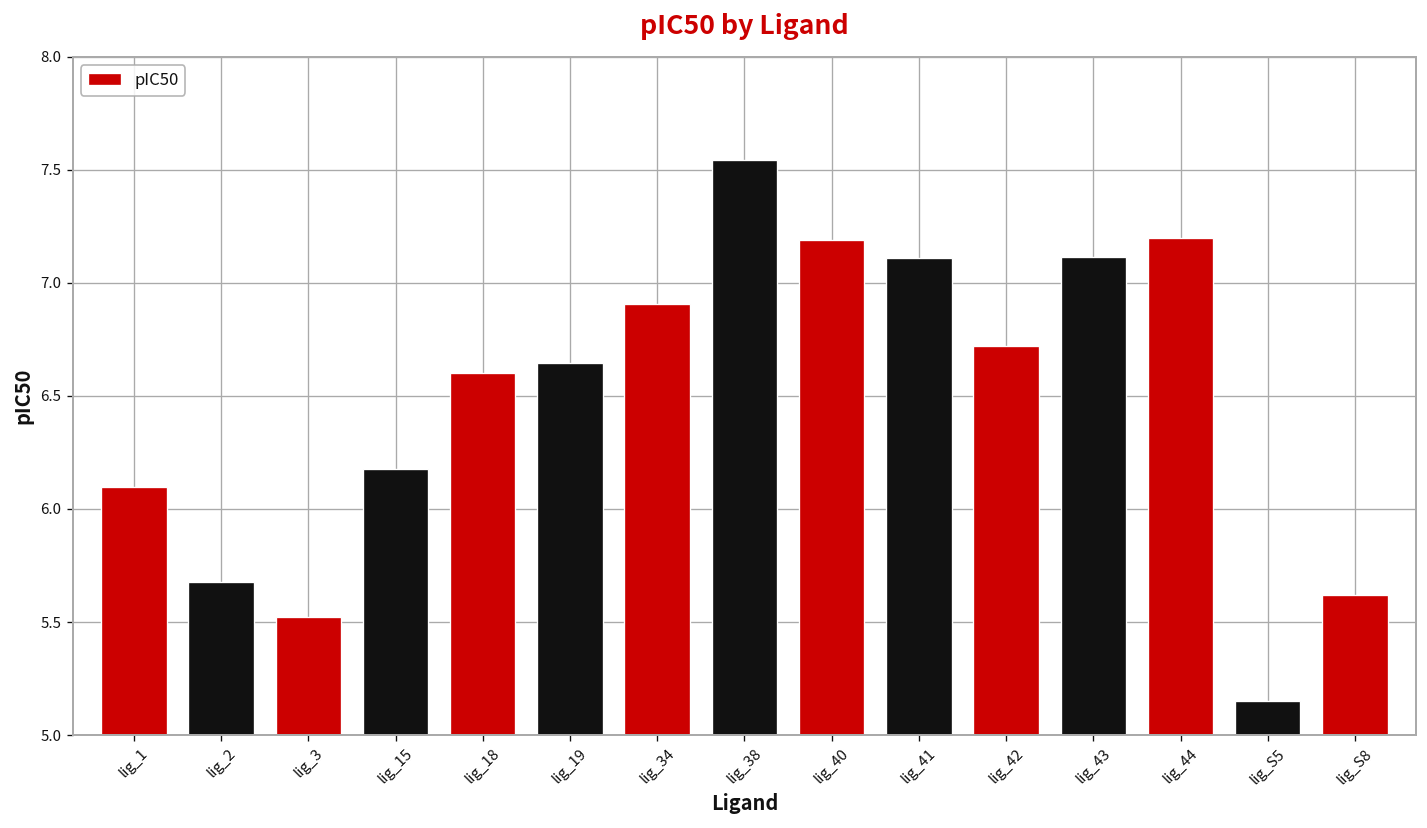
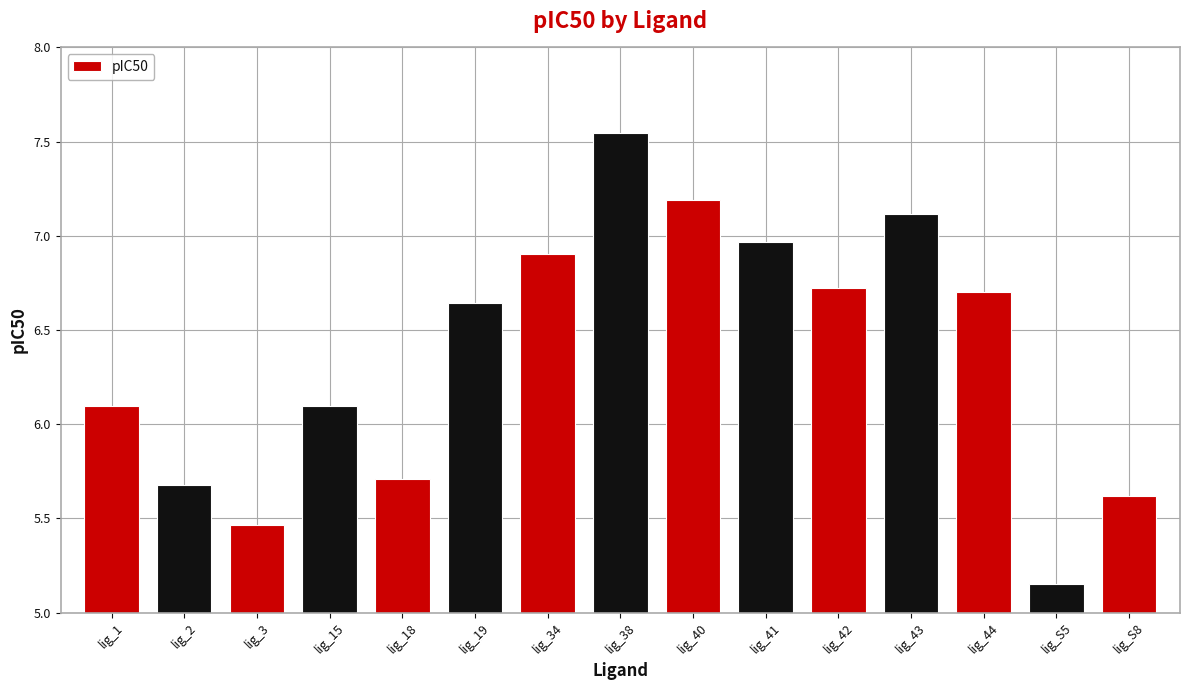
lig_3: 5.52 -> 5.46
lig_15: 6.18 -> 6.10
lig_18: 6.60 -> 5.71
lig_41: 7.11 -> 6.97
lig_44: 7.20 -> 6.70
